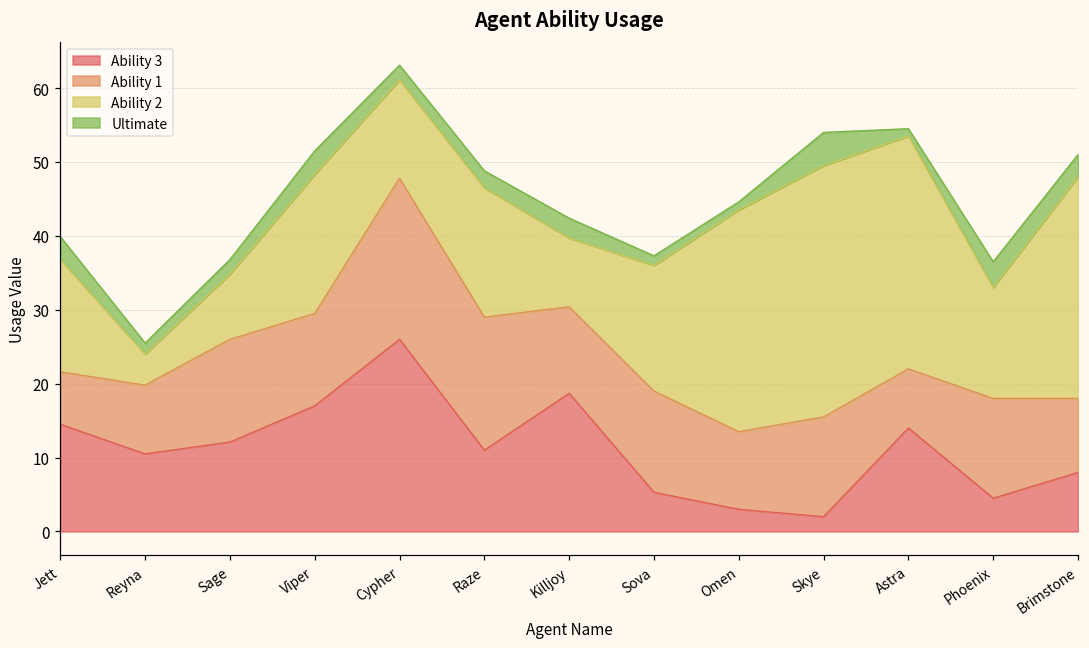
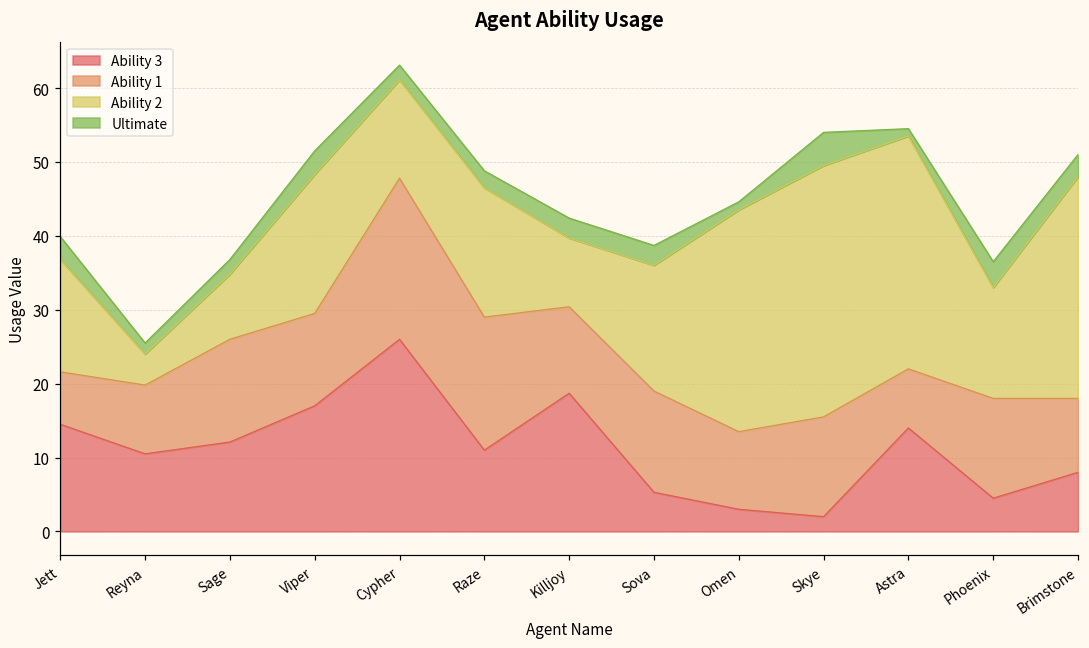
Ultimate, Sova: 1 -> 3
